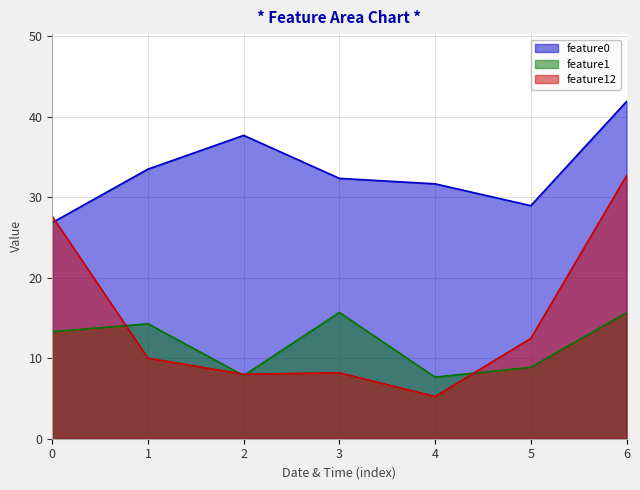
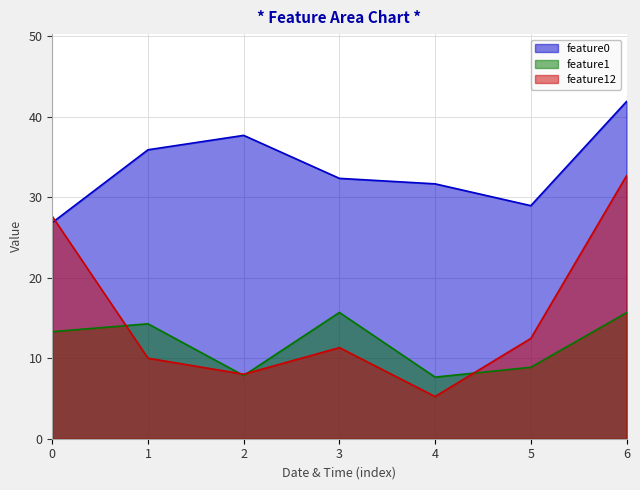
feature0, 1: 33 -> 36
feature12, 3: 8 -> 11
